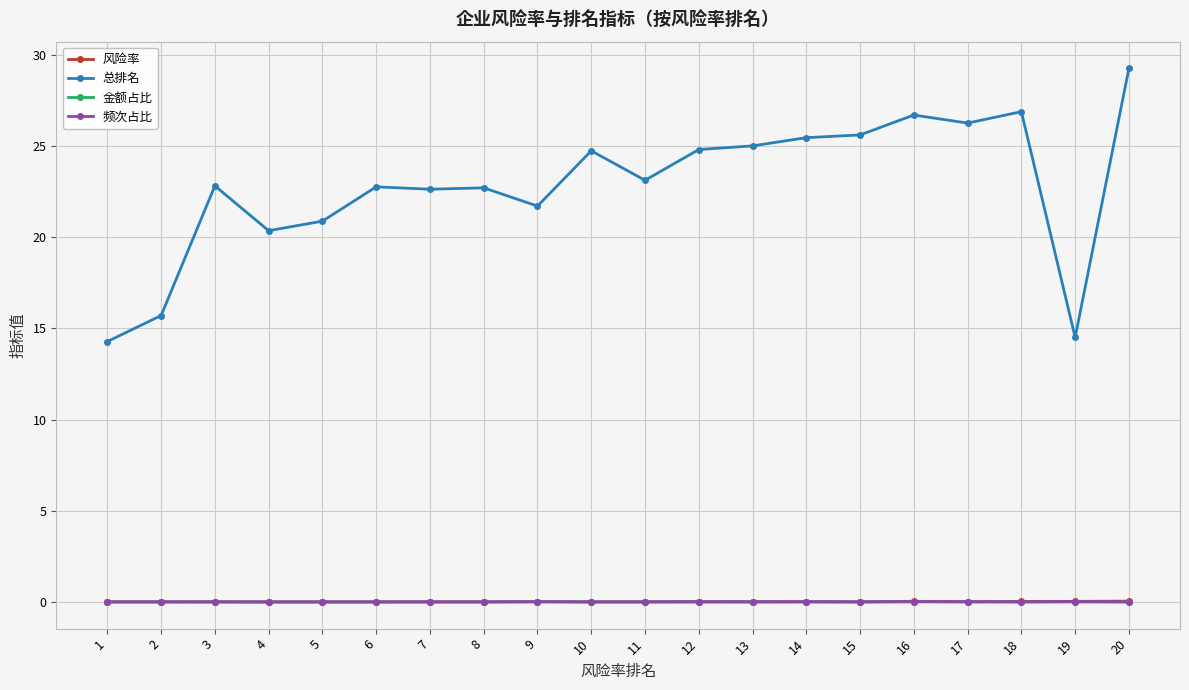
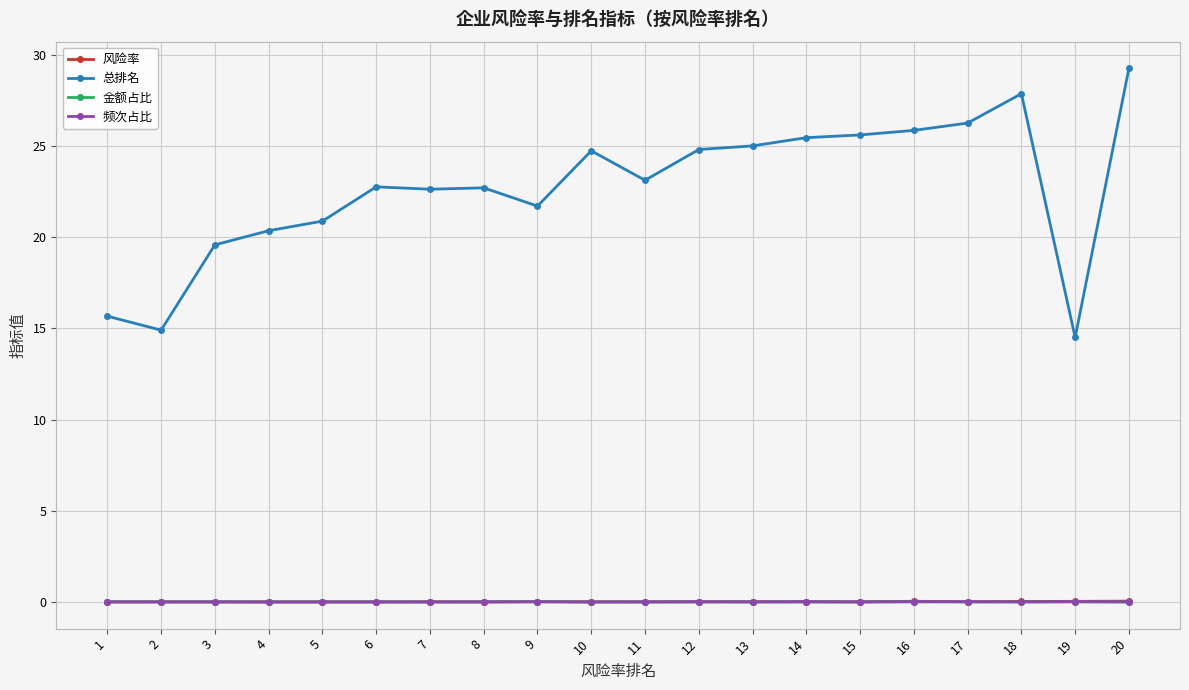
总排名, 1: 14.3 -> 15.7
总排名, 2: 15.7 -> 14.9
总排名, 3: 22.8 -> 19.6
总排名, 16: 26.7 -> 25.9
总排名, 18: 26.9 -> 27.9
